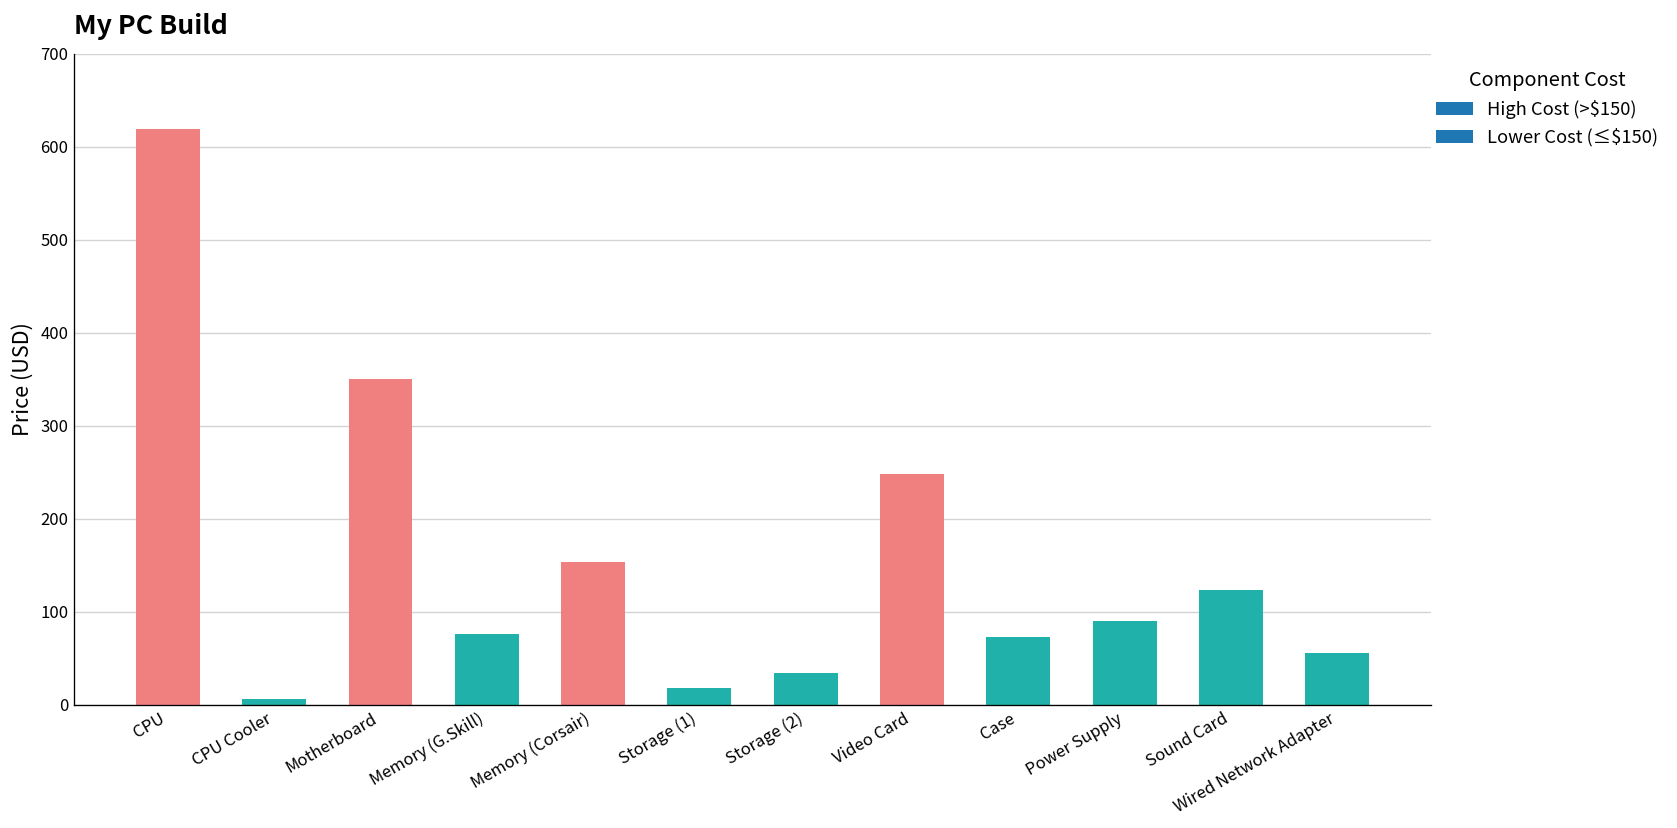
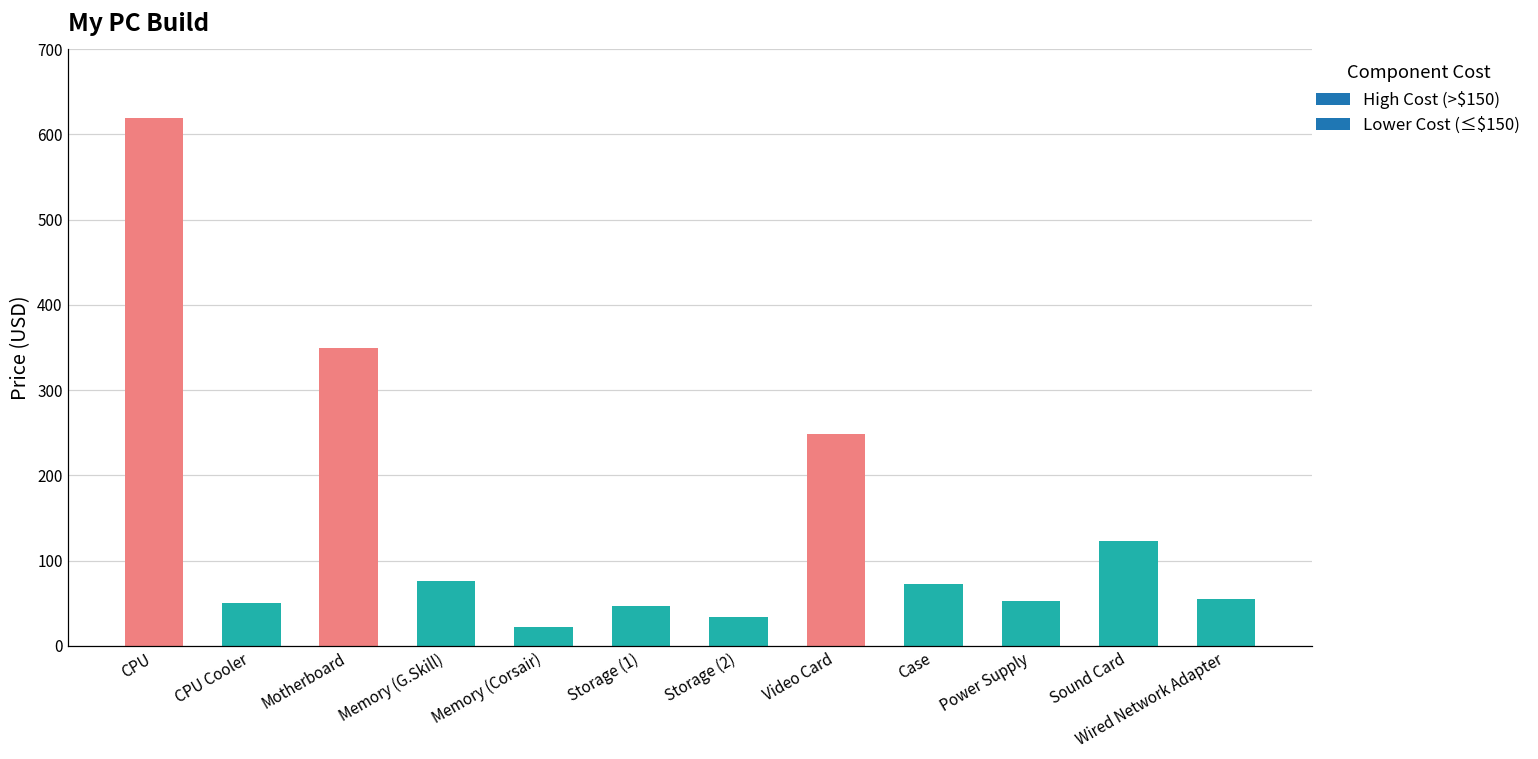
CPU Cooler: 10 -> 50
Memory (Corsair): 150 -> 20
Storage (1): 20 -> 50
Power Supply: 90 -> 50
